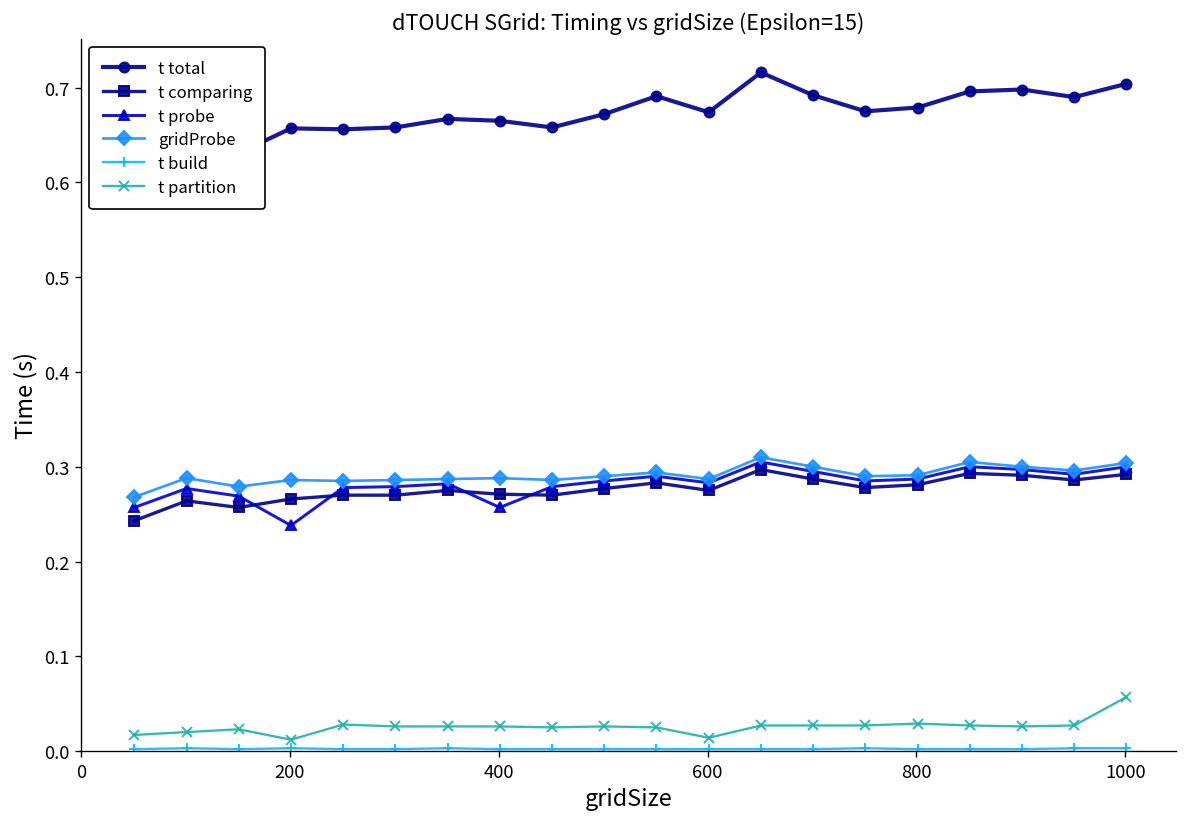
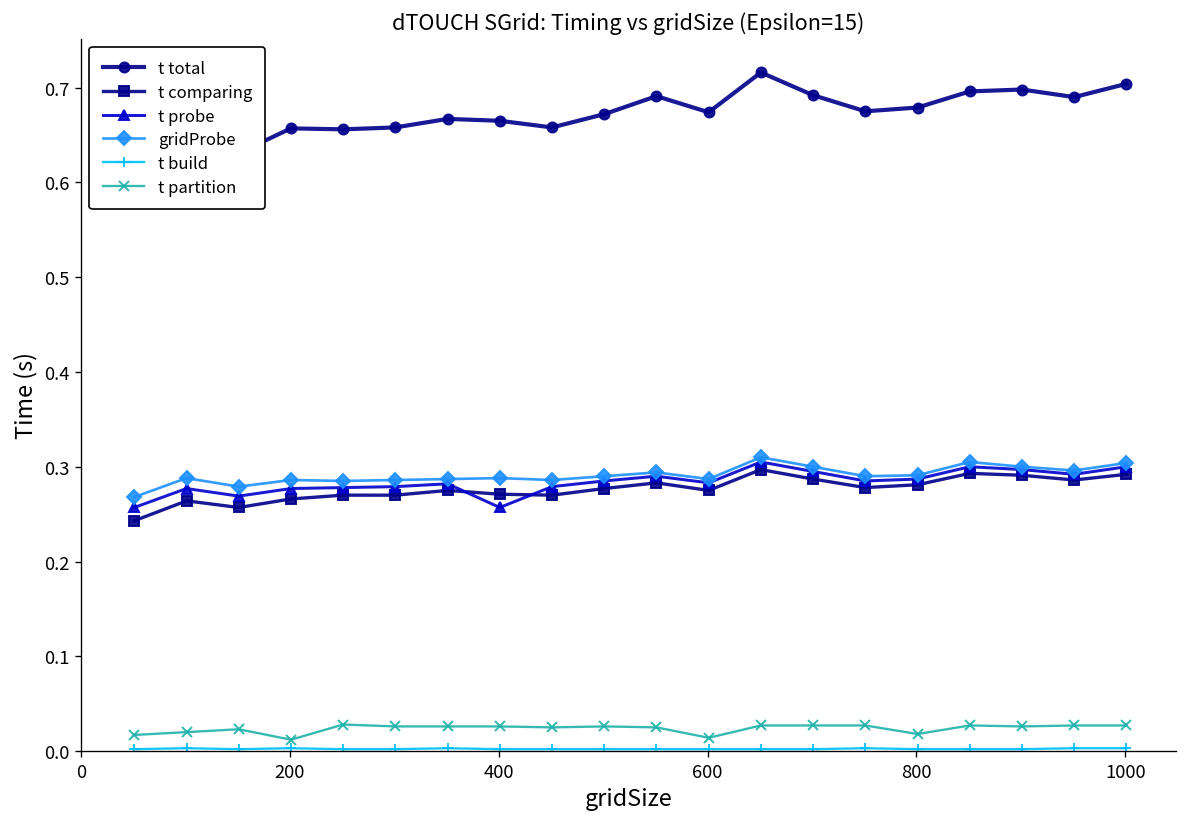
t probe, 200: 0.24 -> 0.28
t partition, 800: 0.03 -> 0.02
t partition, 1000: 0.06 -> 0.03
